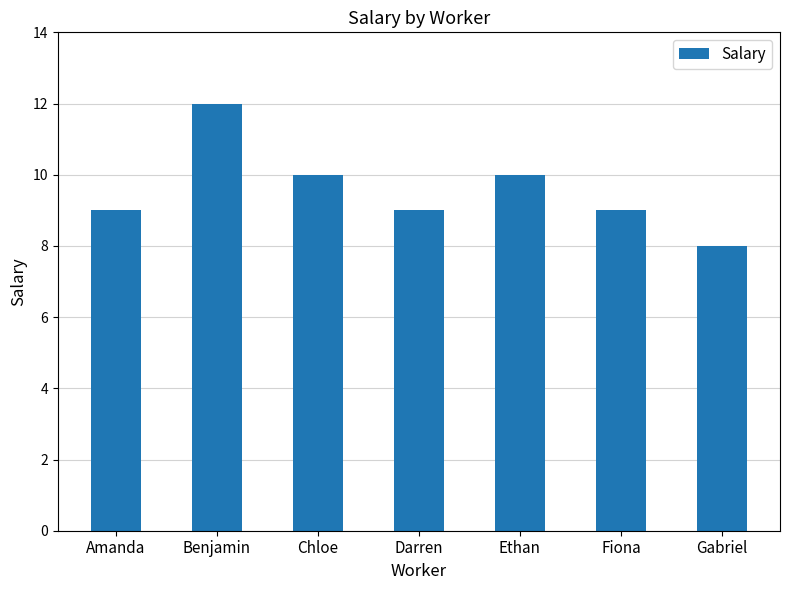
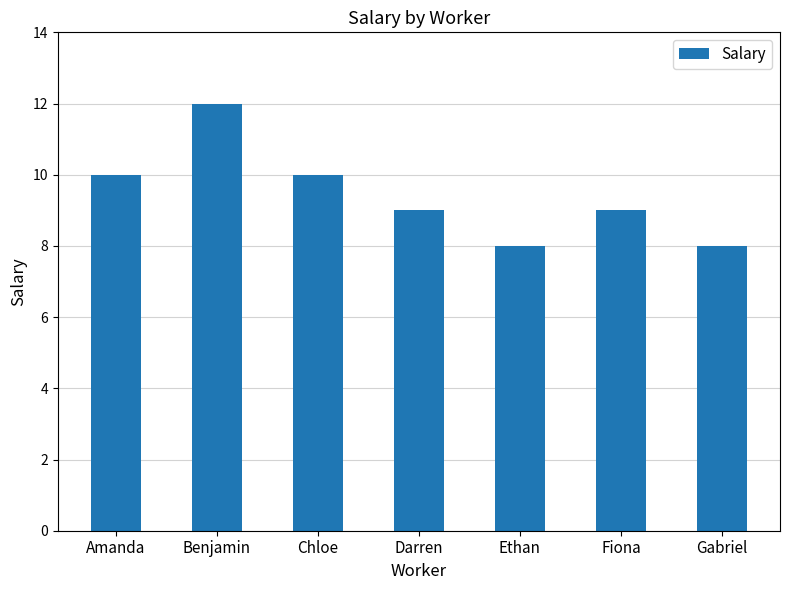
Amanda: 9 -> 10
Ethan: 10 -> 8
